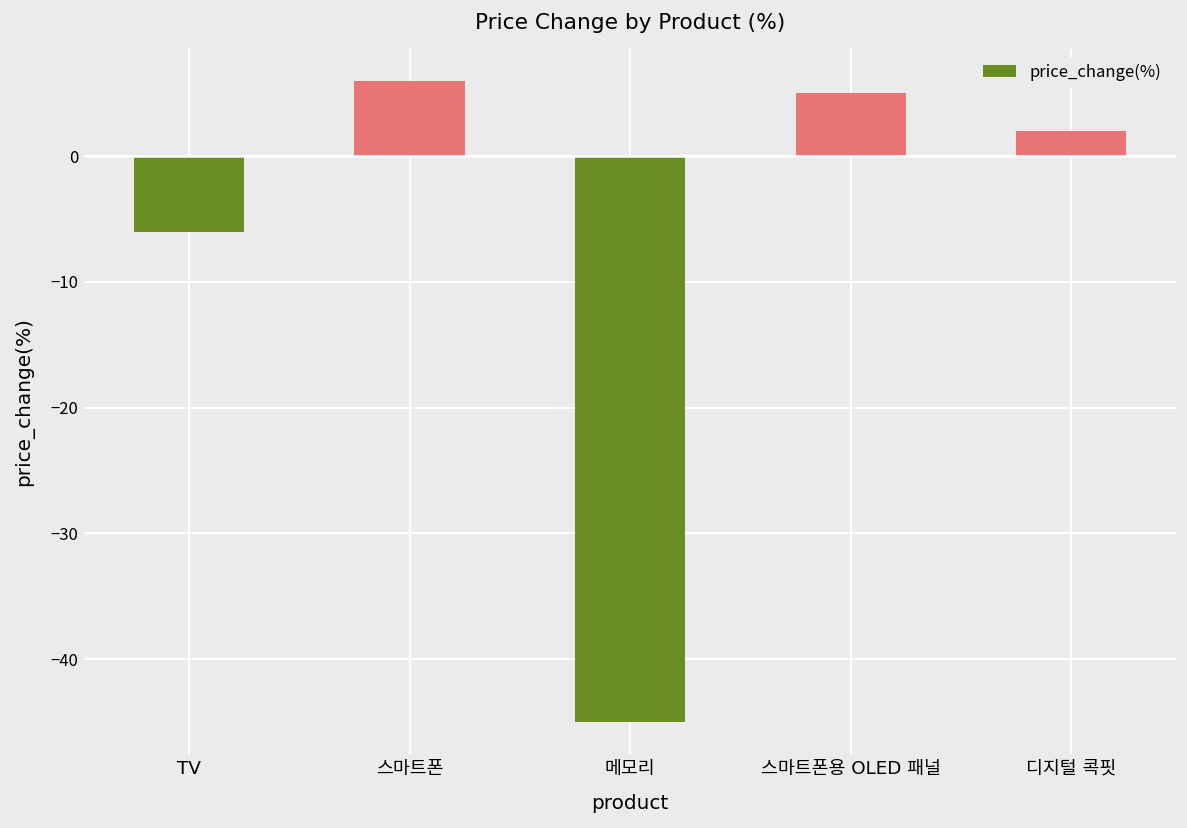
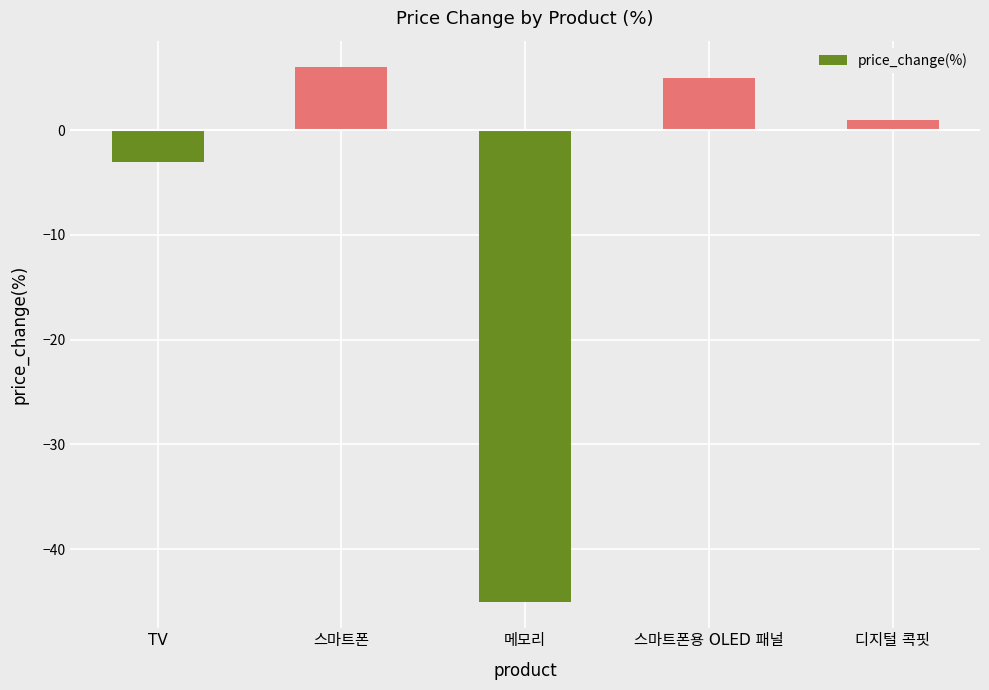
TV: -6 -> -3
디지털 콕핏: 2 -> 1
